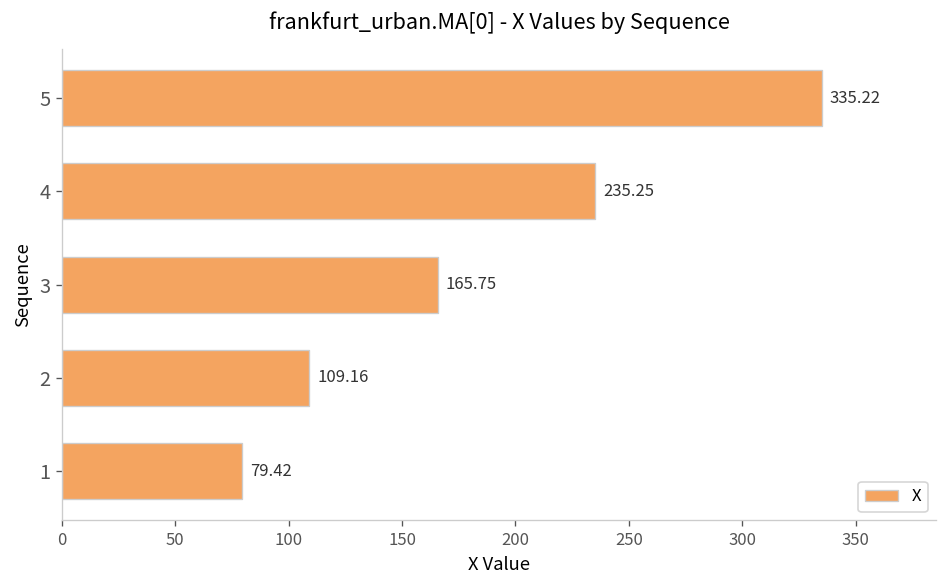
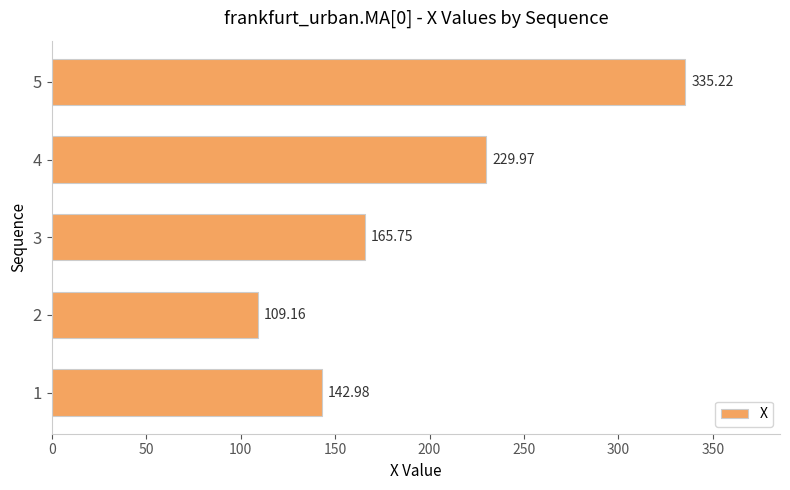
4: 235.25 -> 229.97
1: 79.42 -> 142.98
